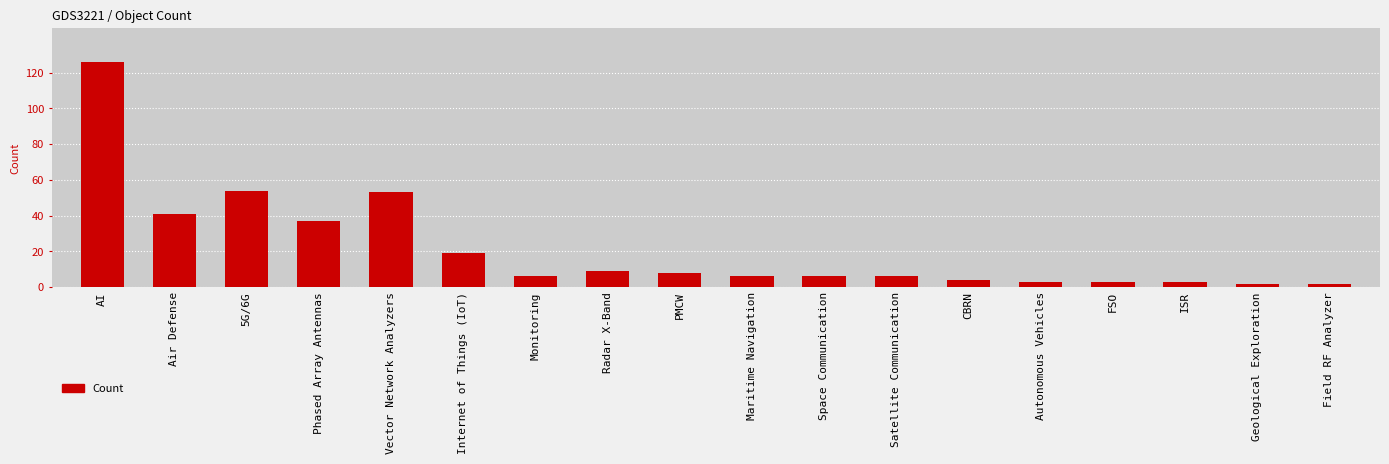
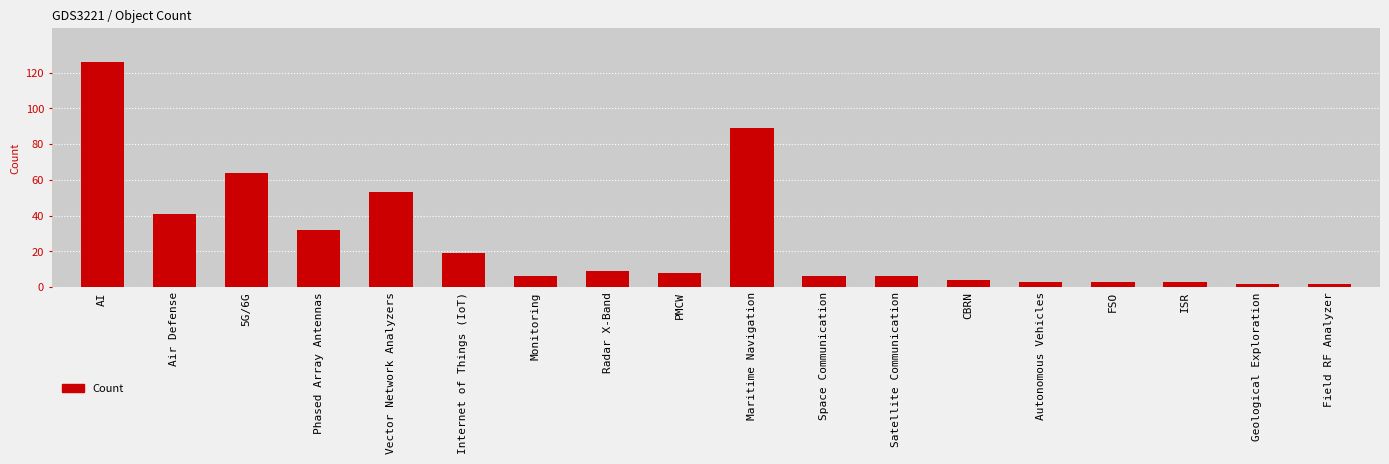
5G/6G: 54 -> 64
Phased Array Antennas: 37 -> 32
Maritime Navigation: 6 -> 89
